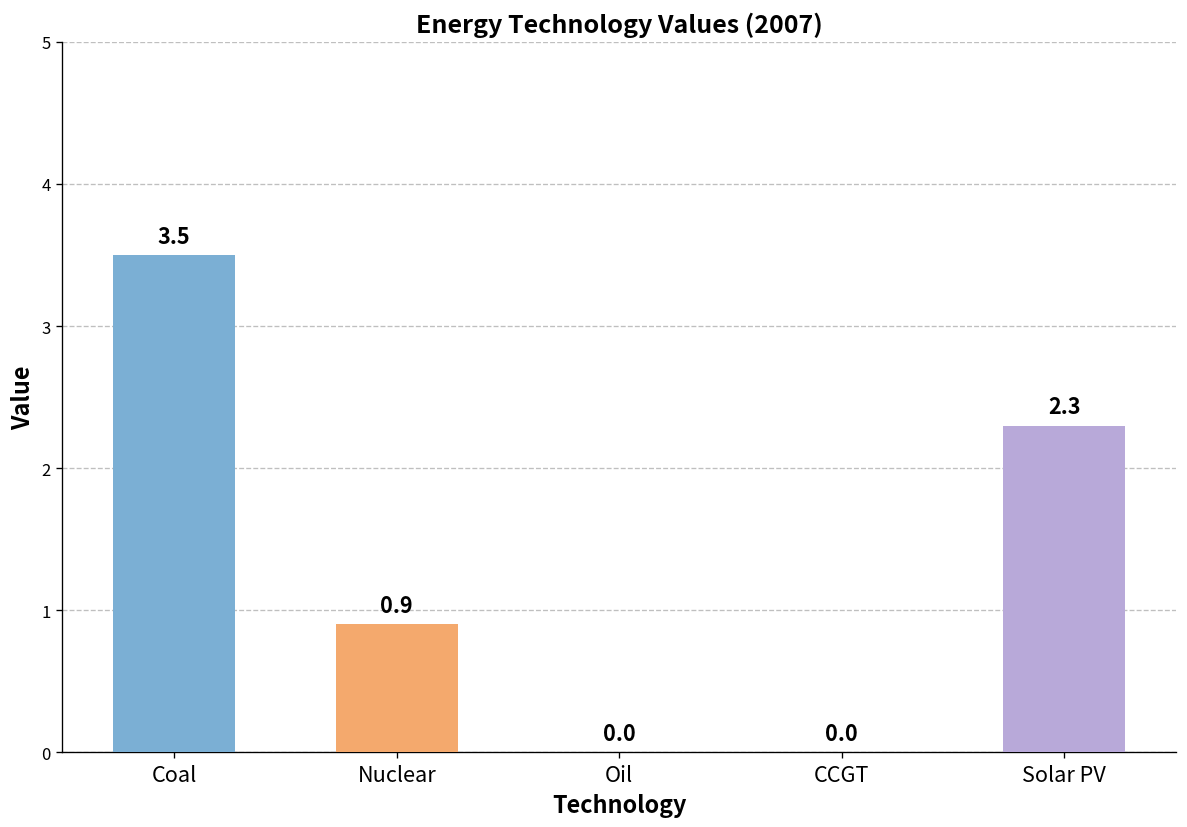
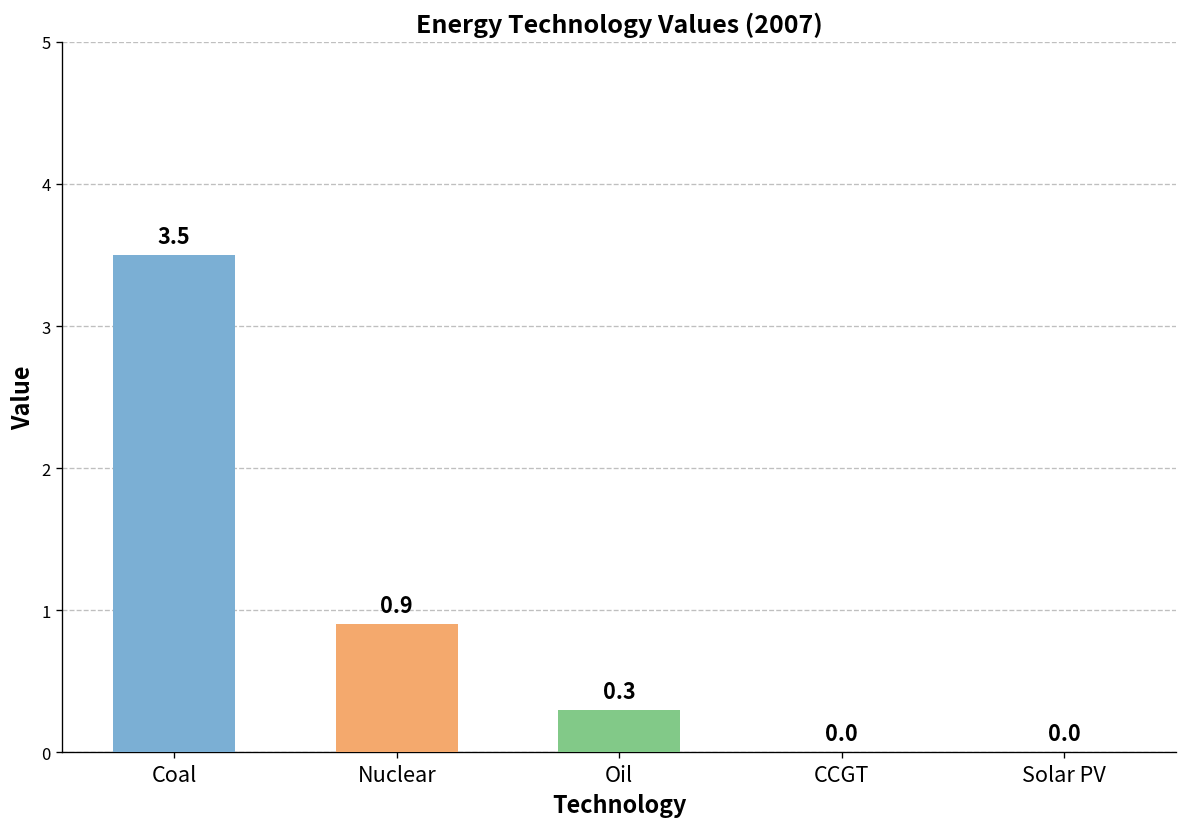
Oil: 0.0 -> 0.3
Solar PV: 2.3 -> 0.0
